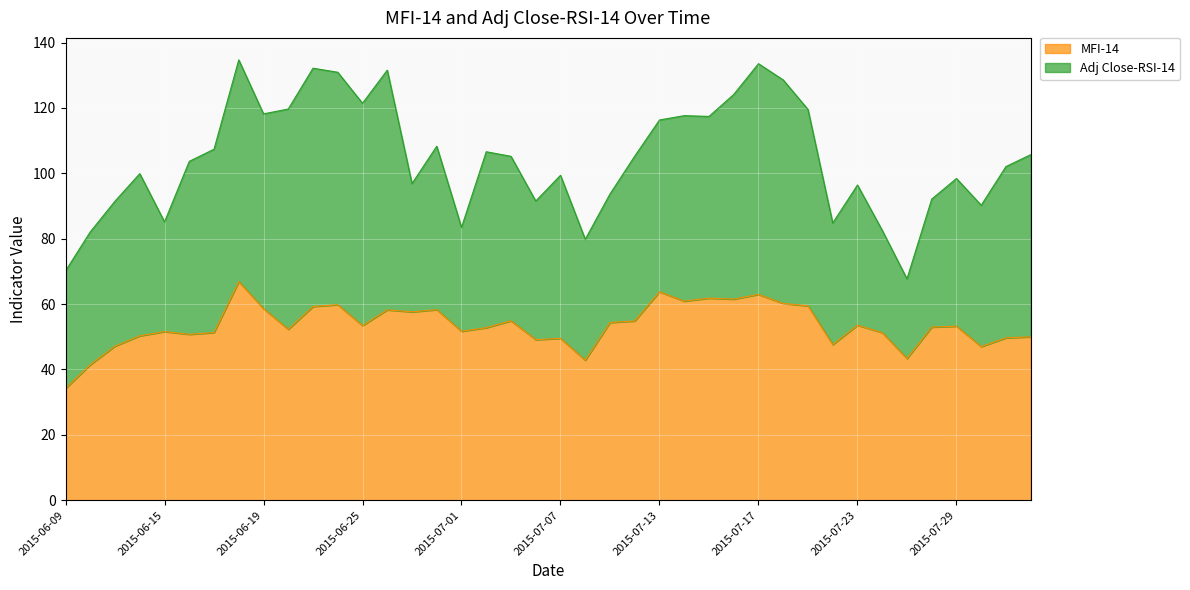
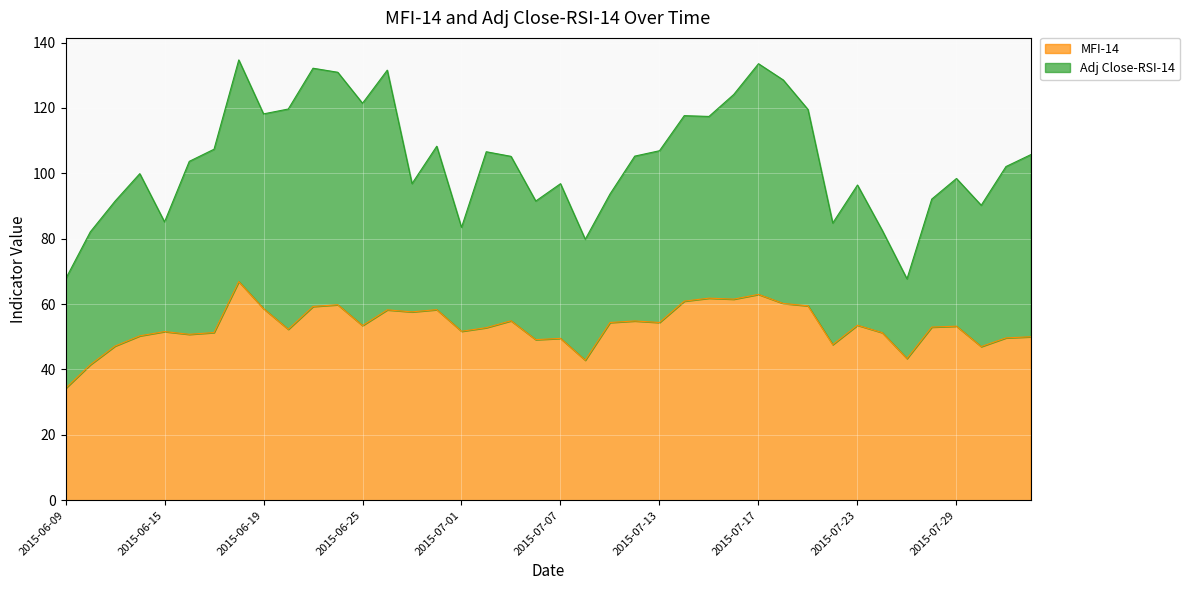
Adj Close-RSI-14, 2015-06-09: 36 -> 33
Adj Close-RSI-14, 2015-07-07: 50 -> 47
MFI-14, 2015-07-13: 64 -> 54
